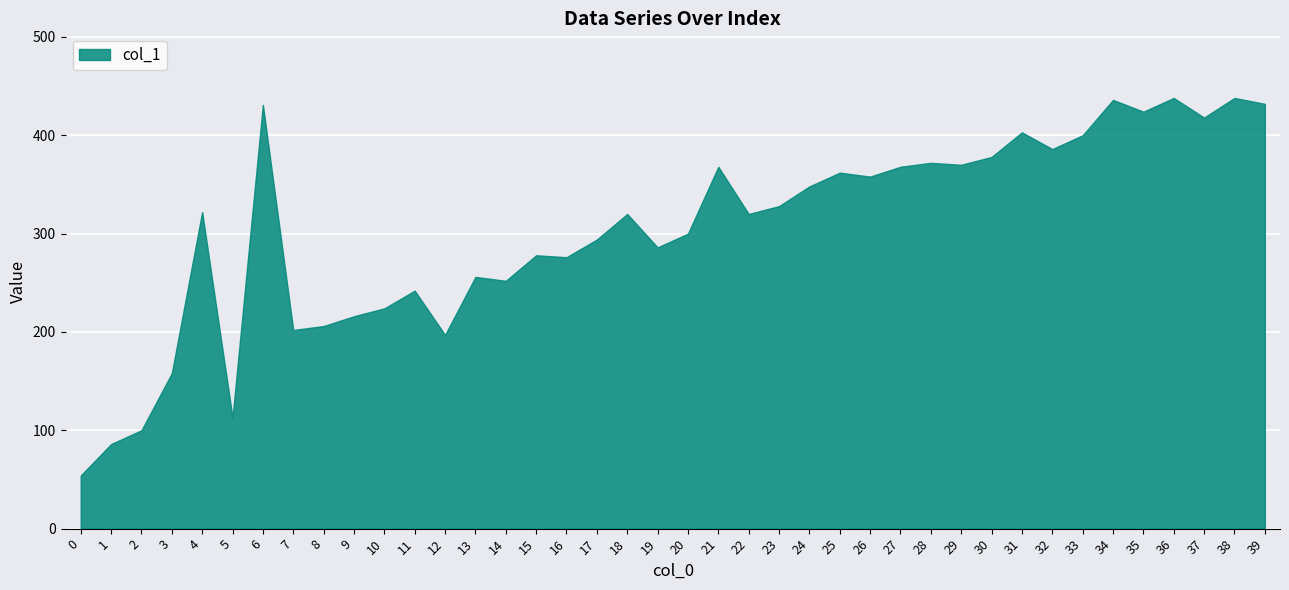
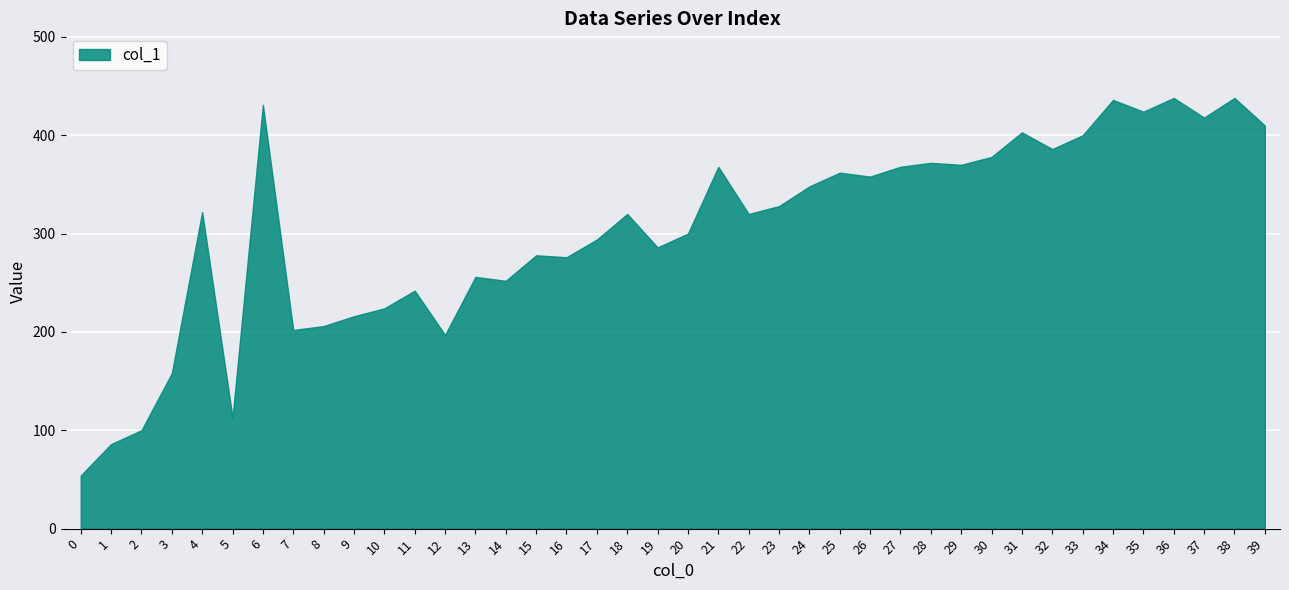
39: 430 -> 410
